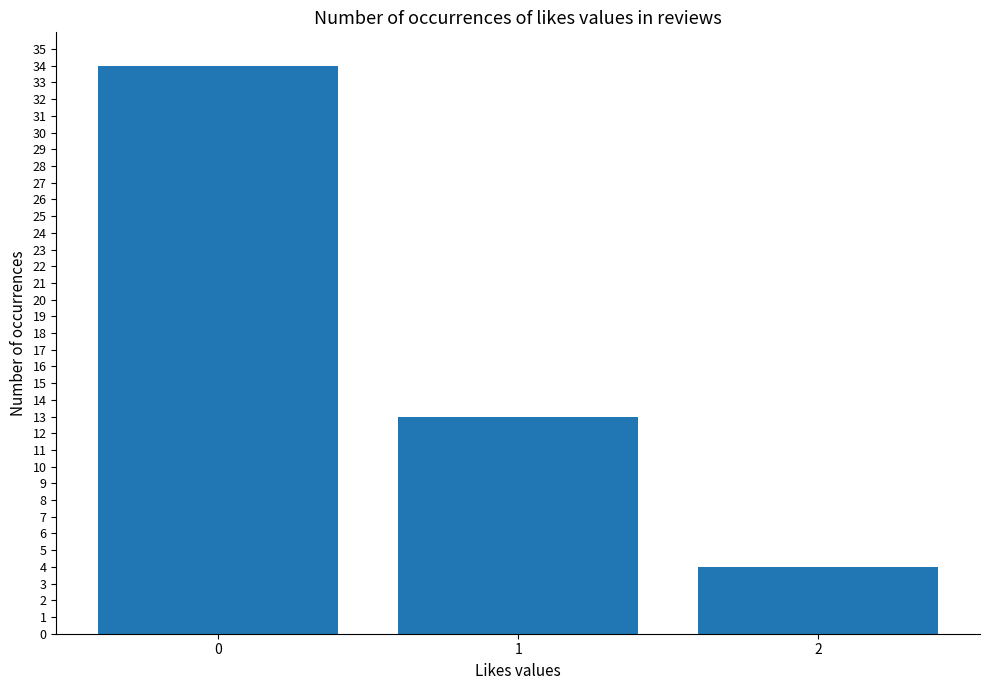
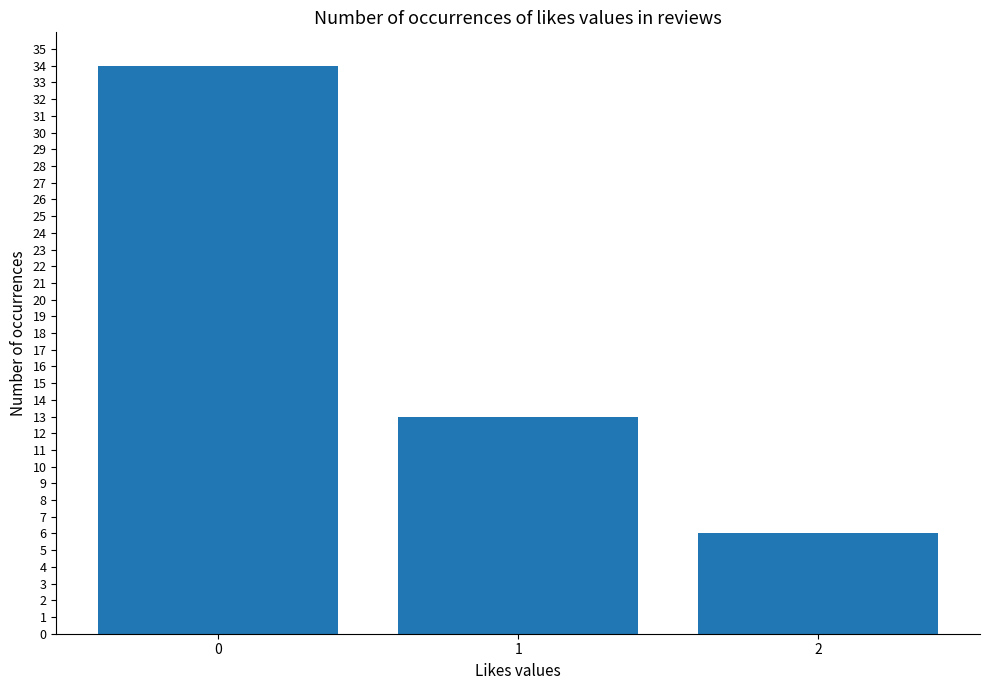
2: 4 -> 6
